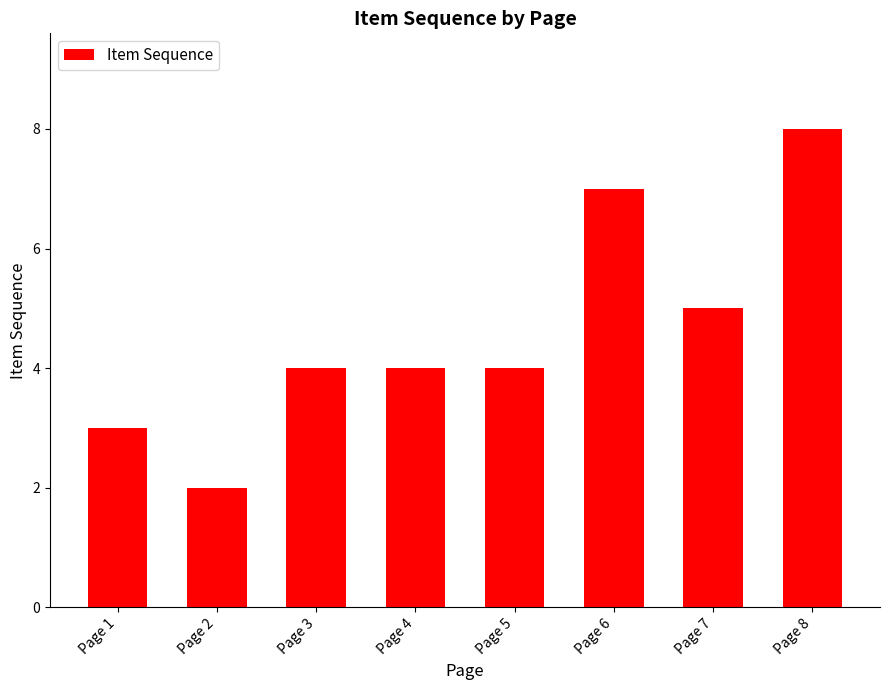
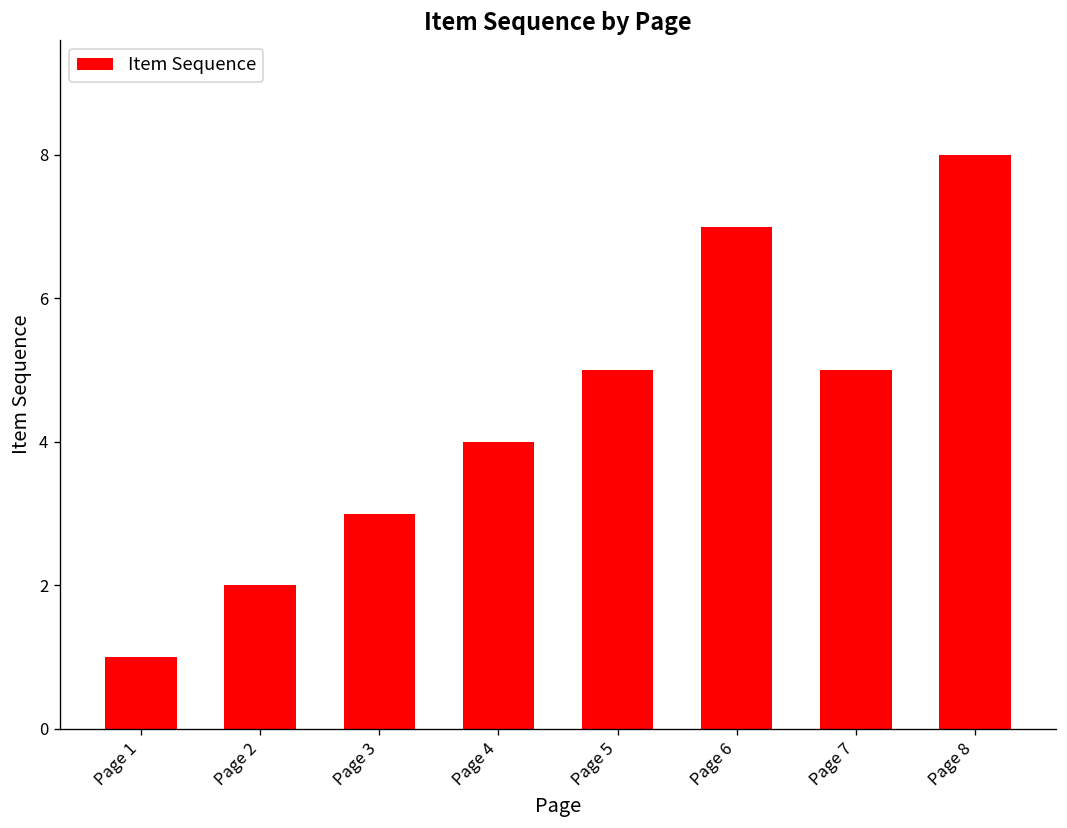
Page 1: 3 -> 1
Page 3: 4 -> 3
Page 5: 4 -> 5
